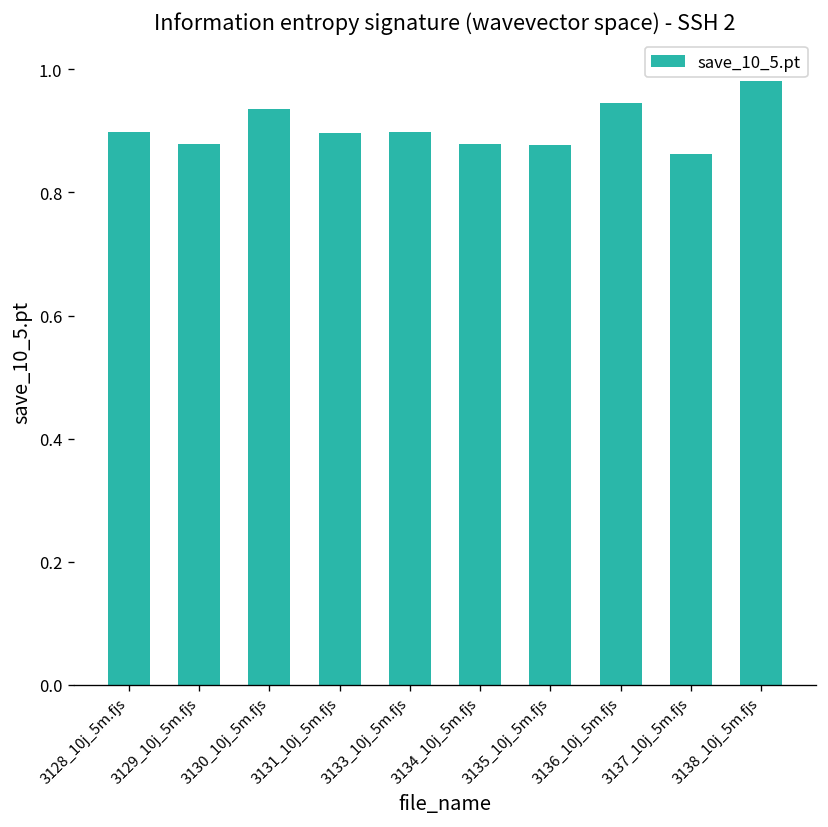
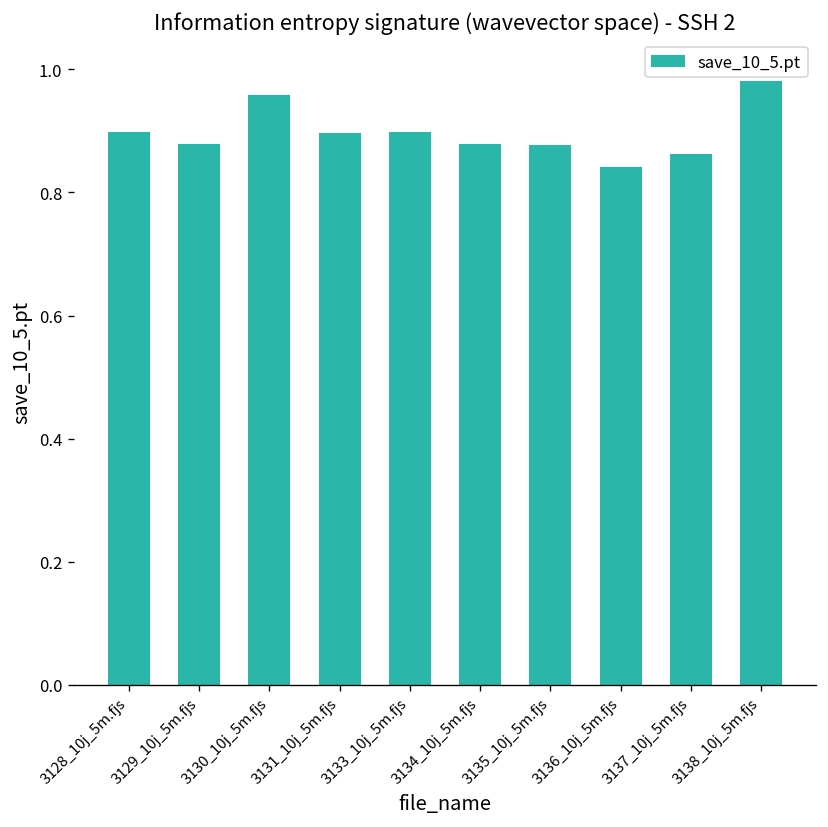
3130_10j_5m.fjs: 0.94 -> 0.96
3136_10j_5m.fjs: 0.95 -> 0.84
